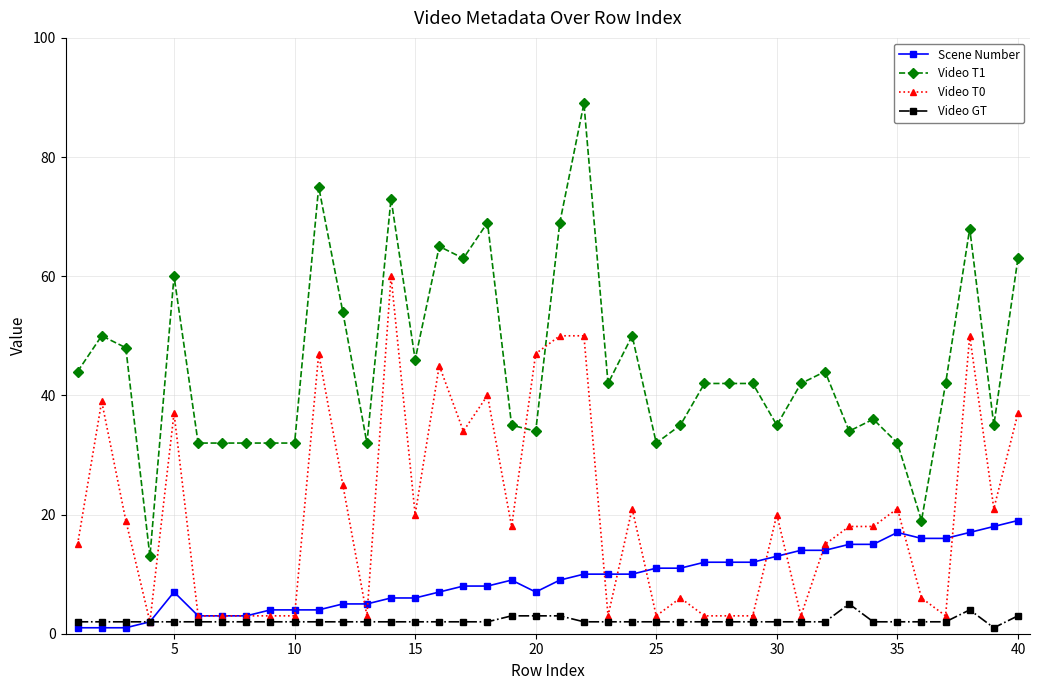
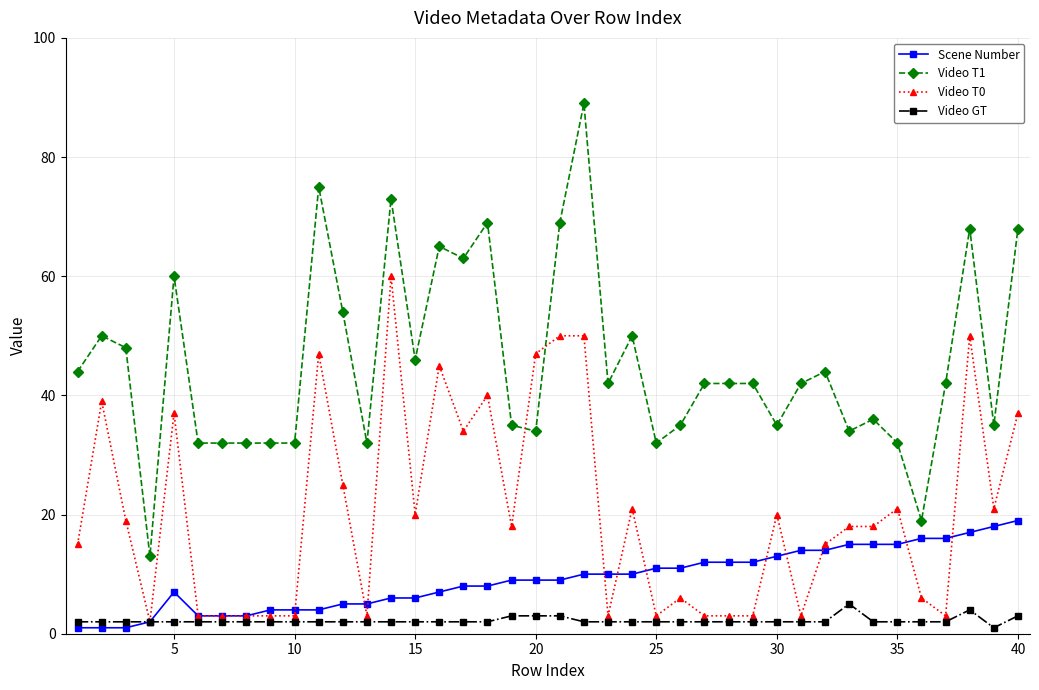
Scene Number, 20: 7 -> 9
Scene Number, 35: 17 -> 15
Video T1, 40: 63 -> 68
